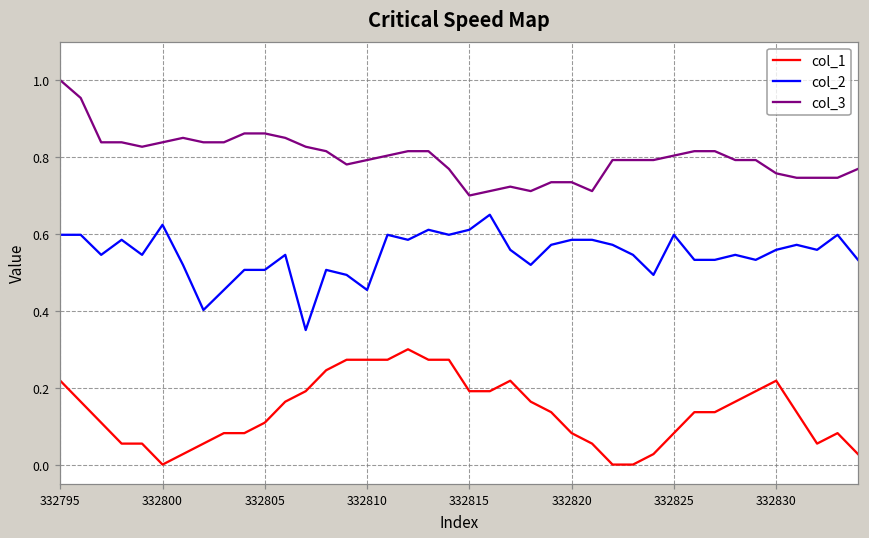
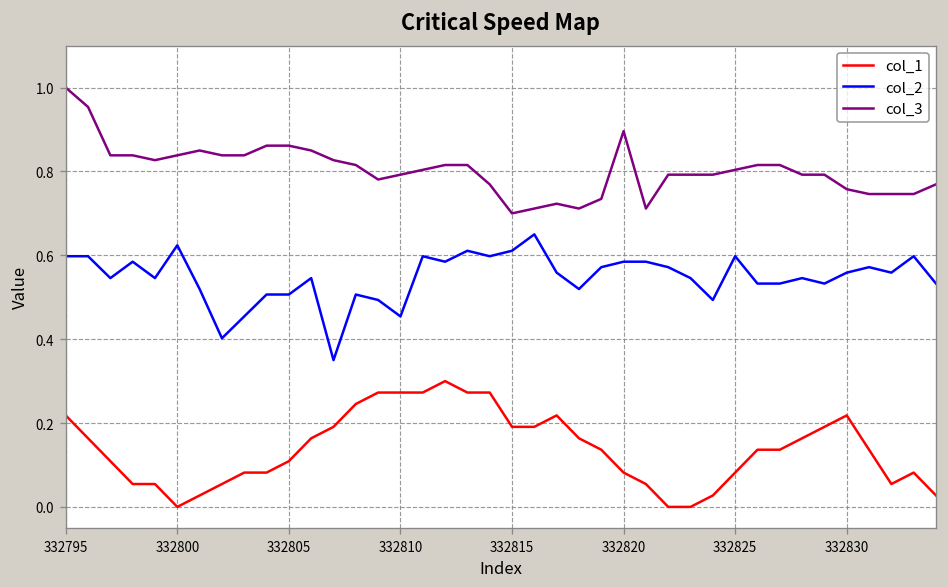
col_3, 332820: 0.73 -> 0.90
